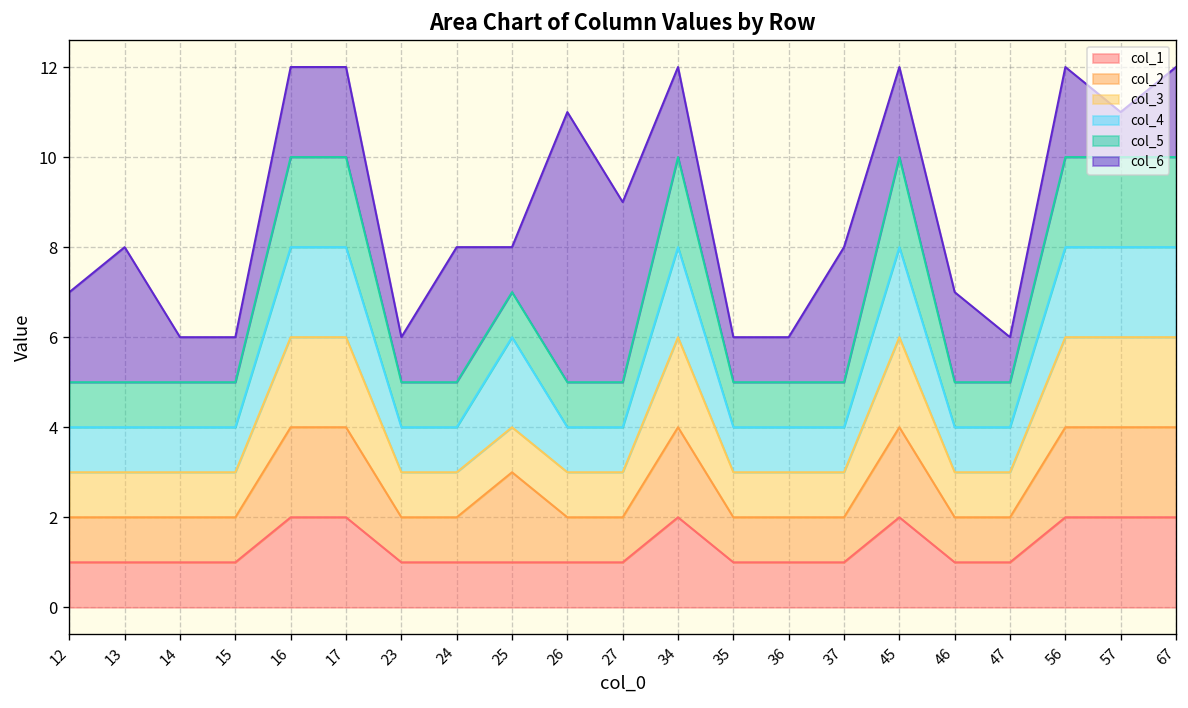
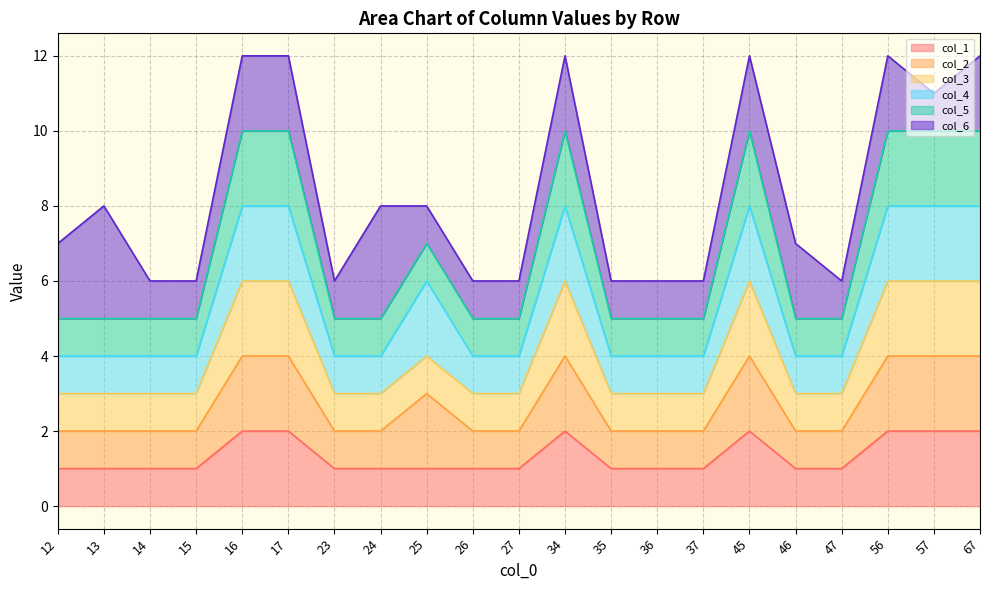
col_6, 26: 6 -> 1
col_6, 27: 4 -> 1
col_6, 37: 3 -> 1
